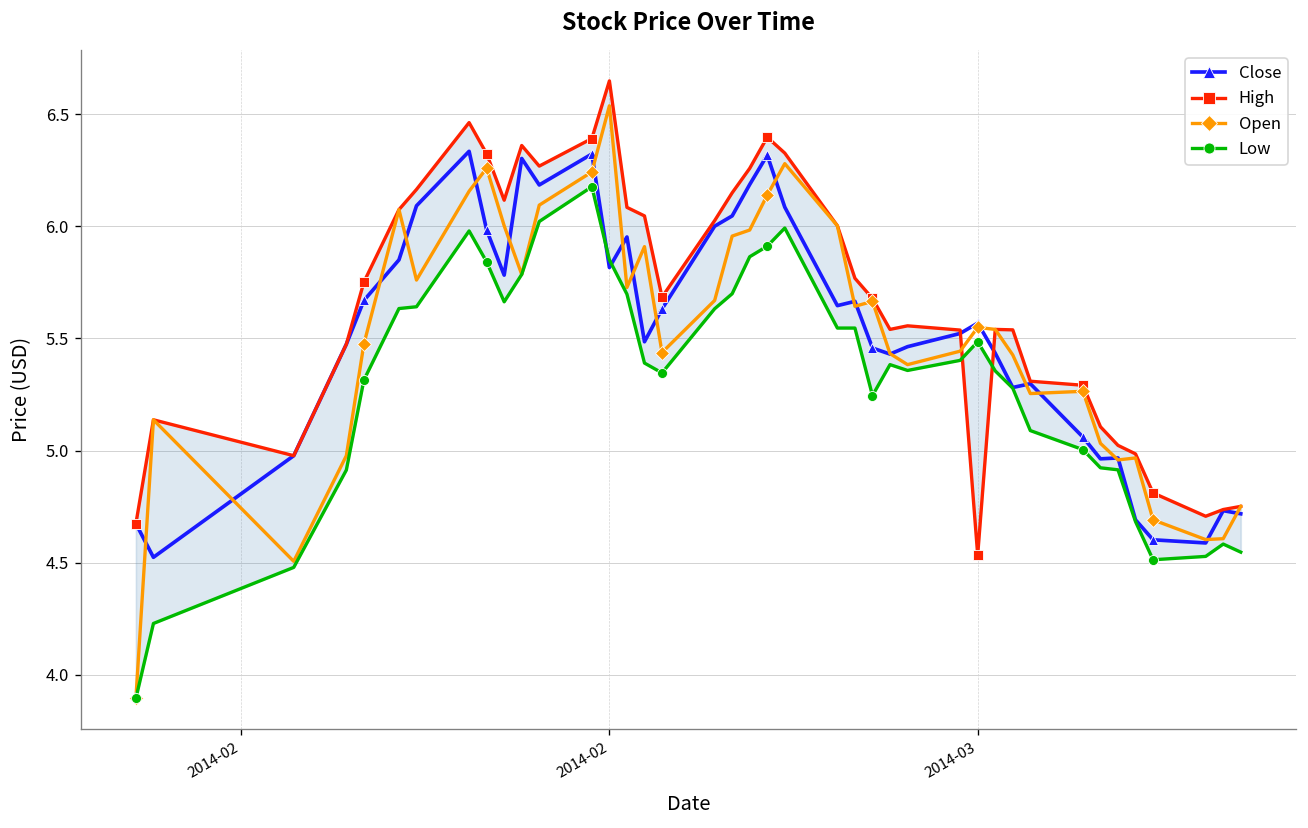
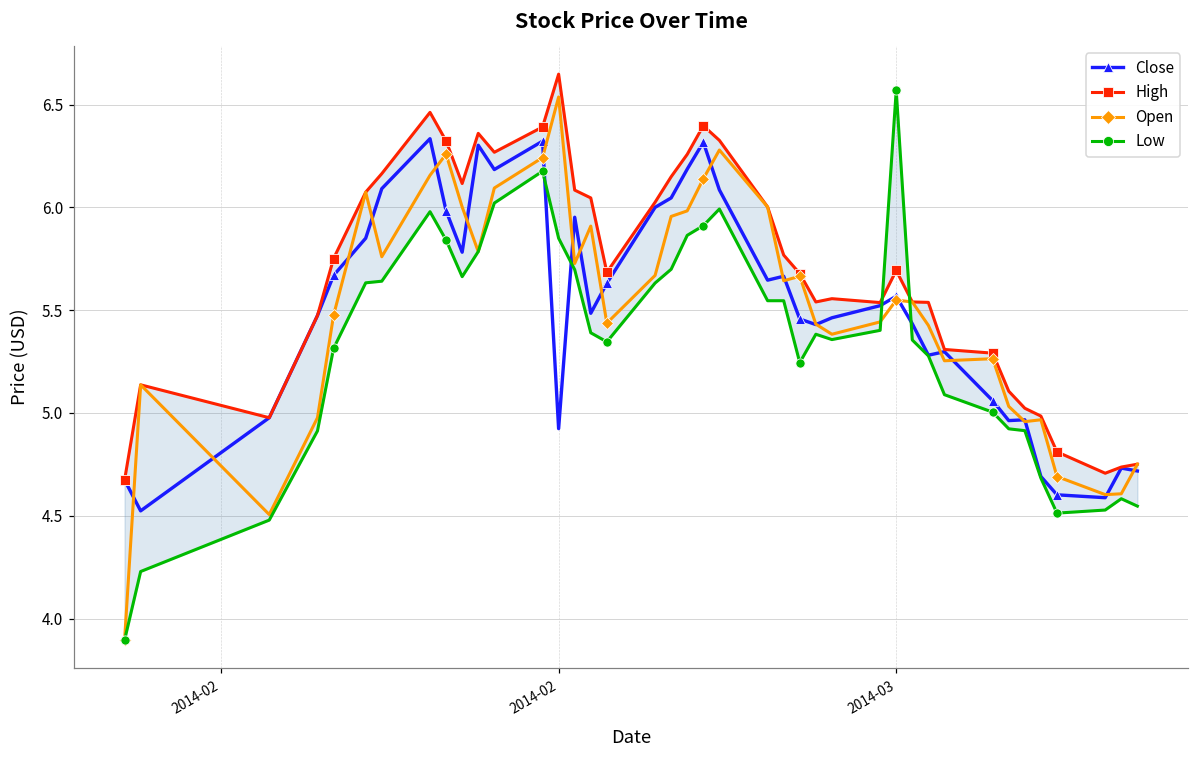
Close, 2014-02: 5.82 -> 4.92
High, 2014-03: 4.53 -> 5.69
Low, 2014-03: 5.49 -> 6.57
